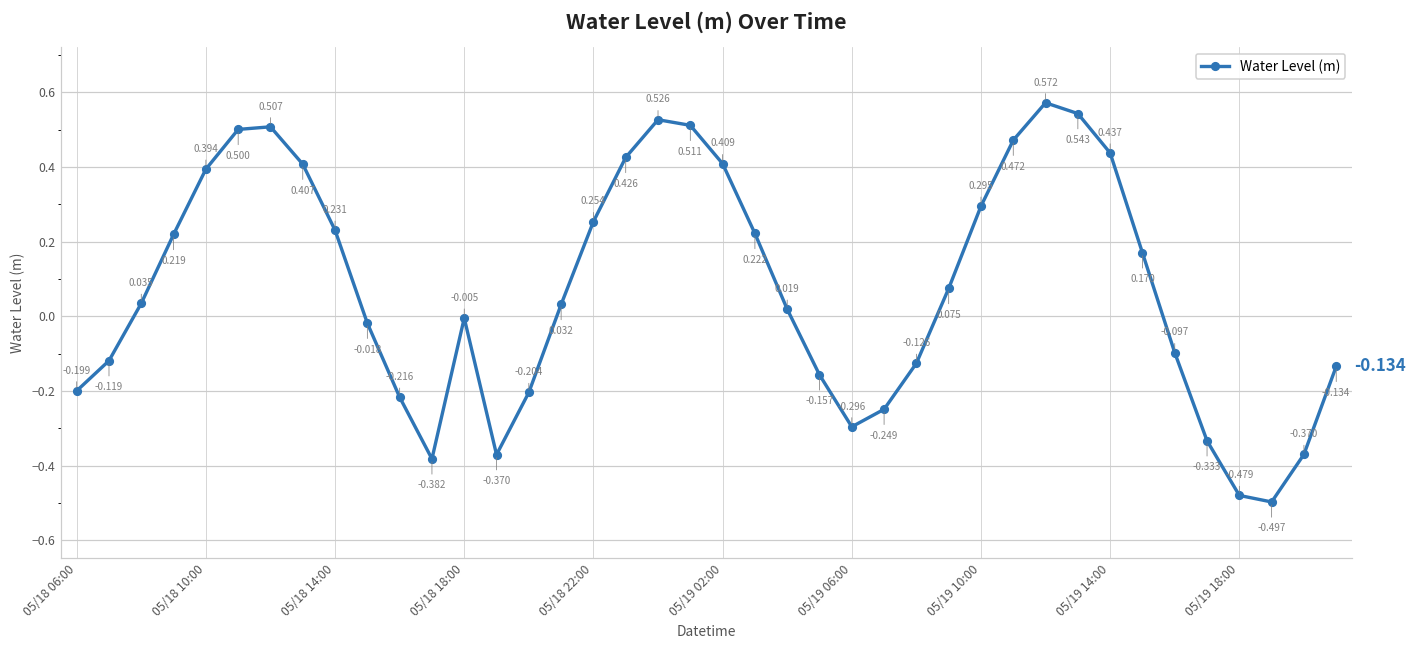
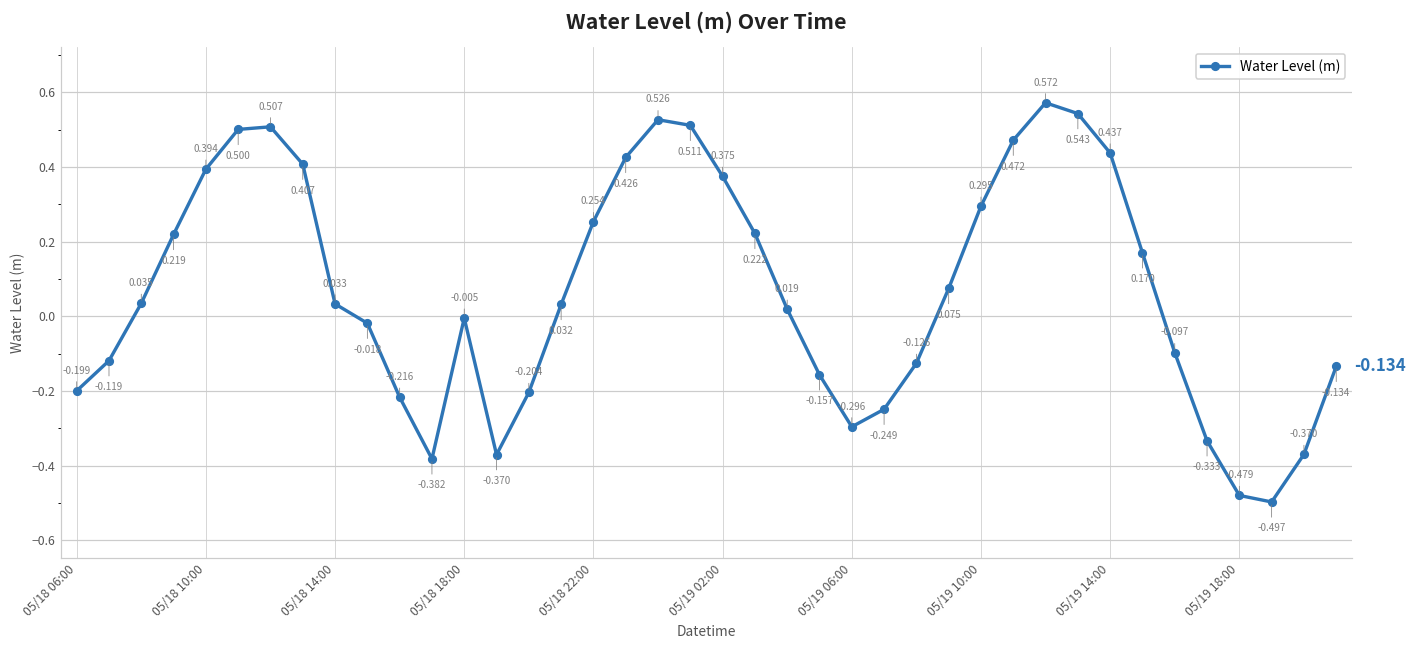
05/18 14:00: 0.231 -> 0.033
05/19 02:00: 0.409 -> 0.375
